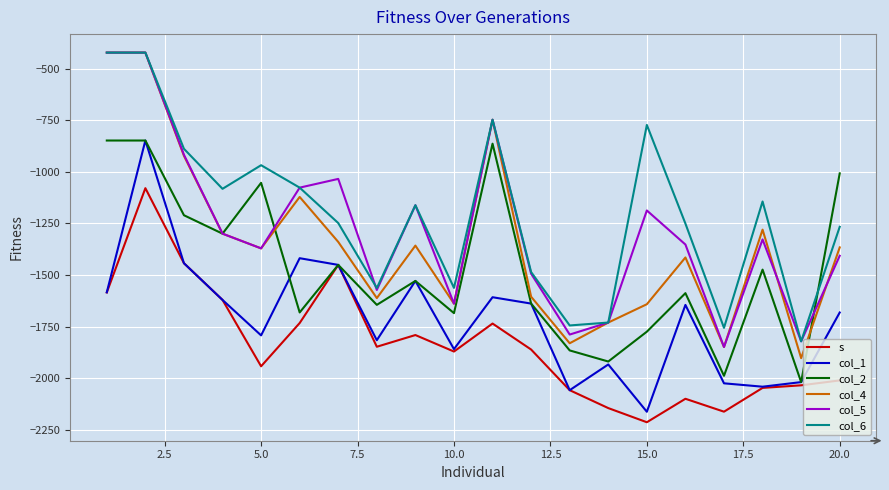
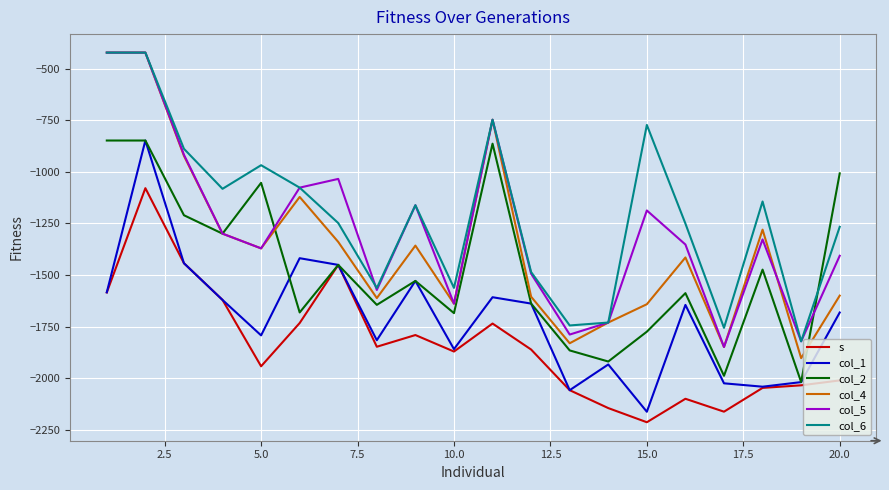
col_4, 20.0: -1370 -> -1600
